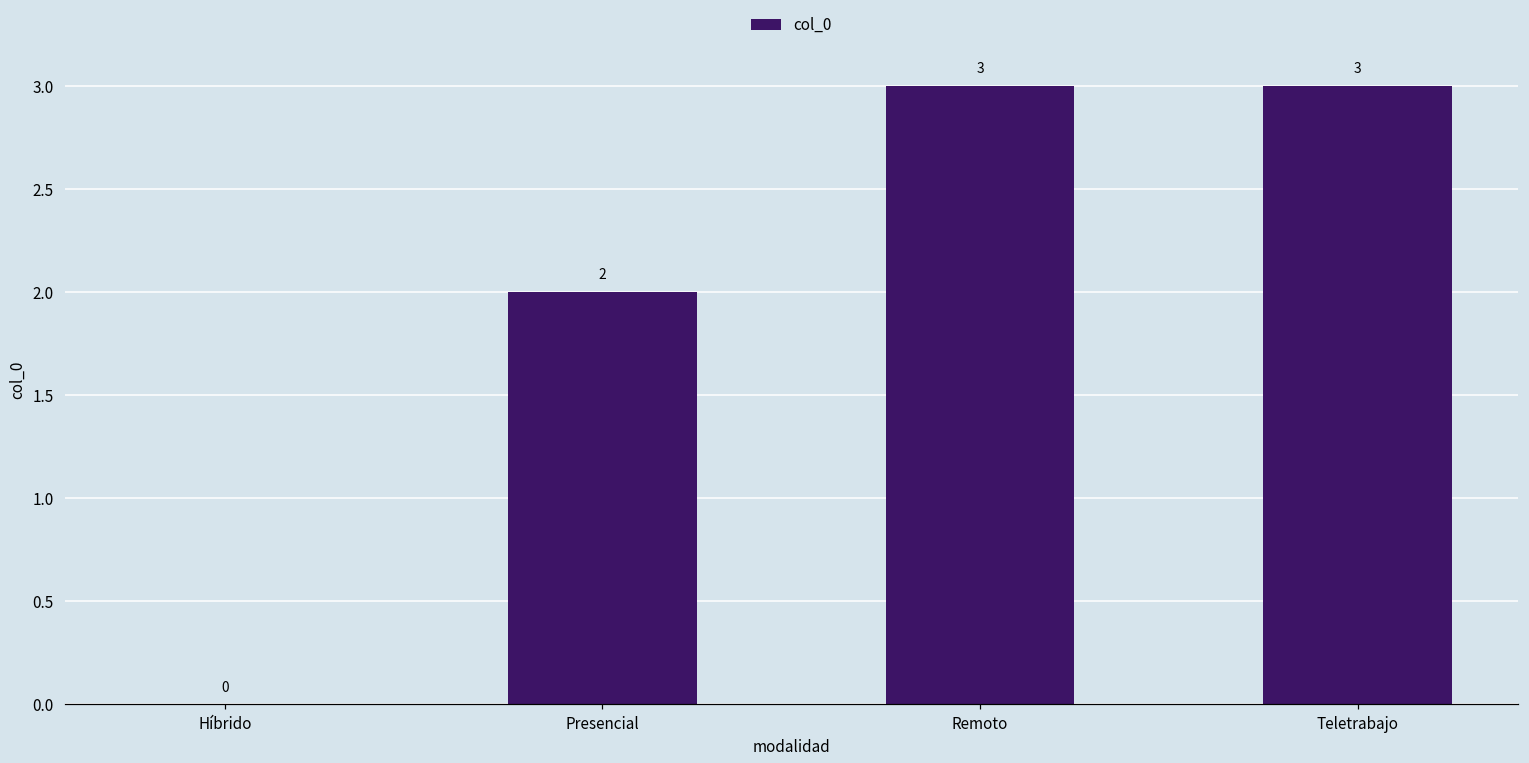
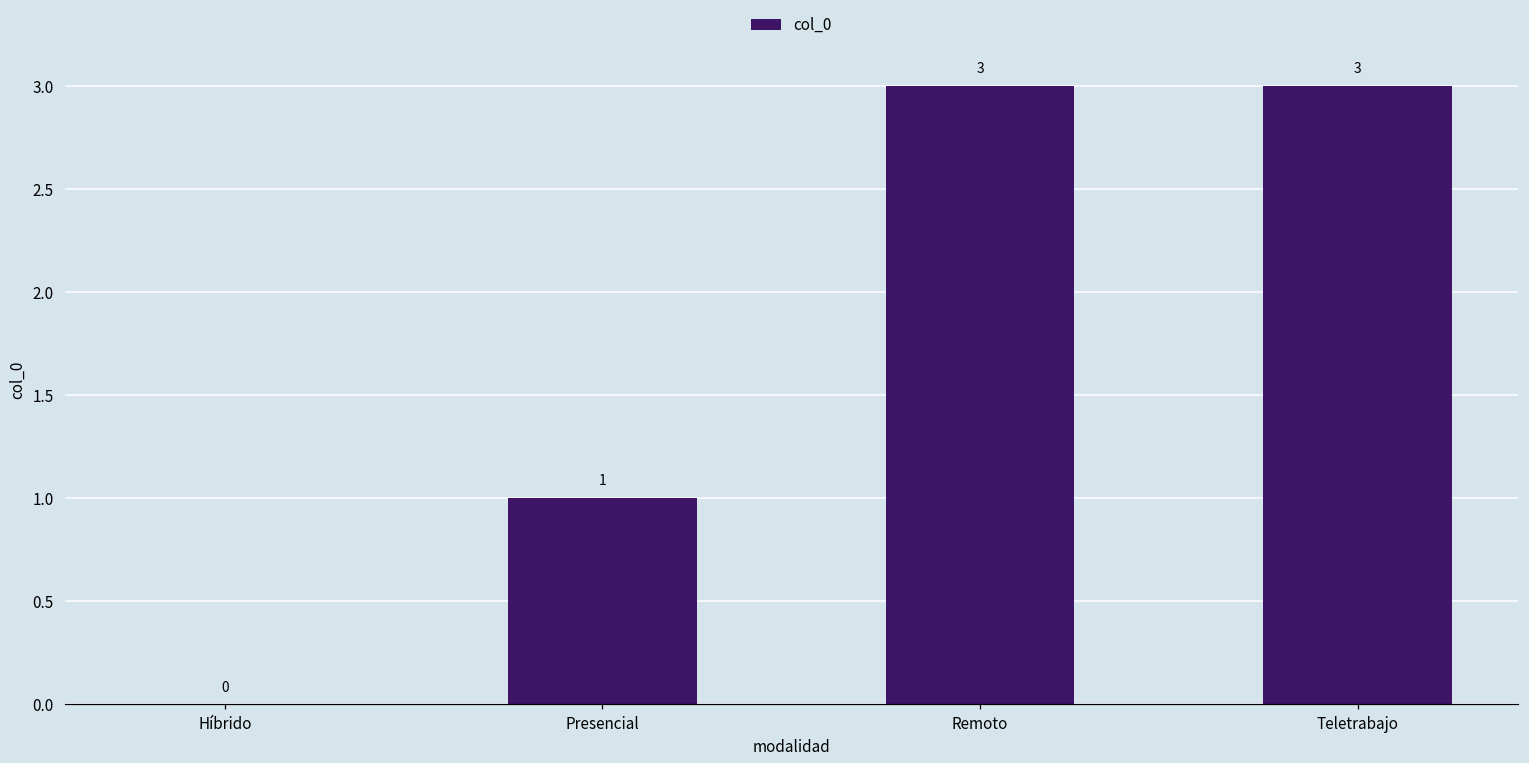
Presencial: 2 -> 1
